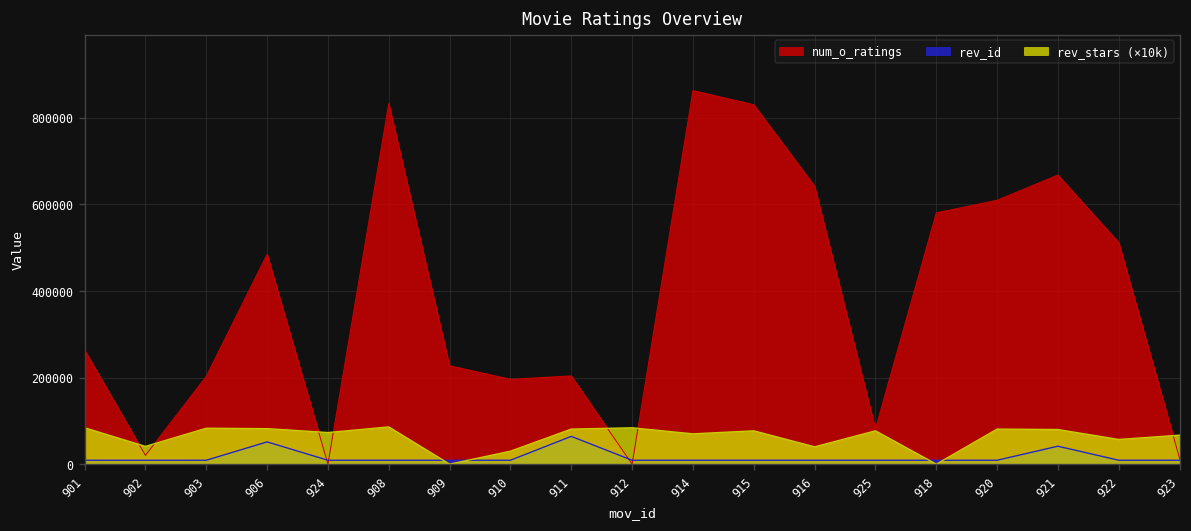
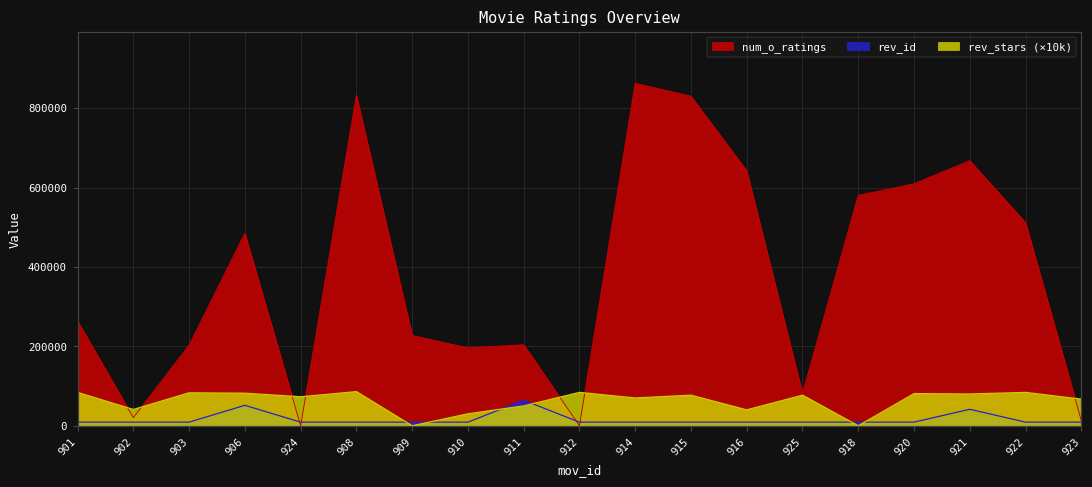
rev_stars (×10k), 911: 80000 -> 50000
rev_stars (×10k), 922: 60000 -> 80000
